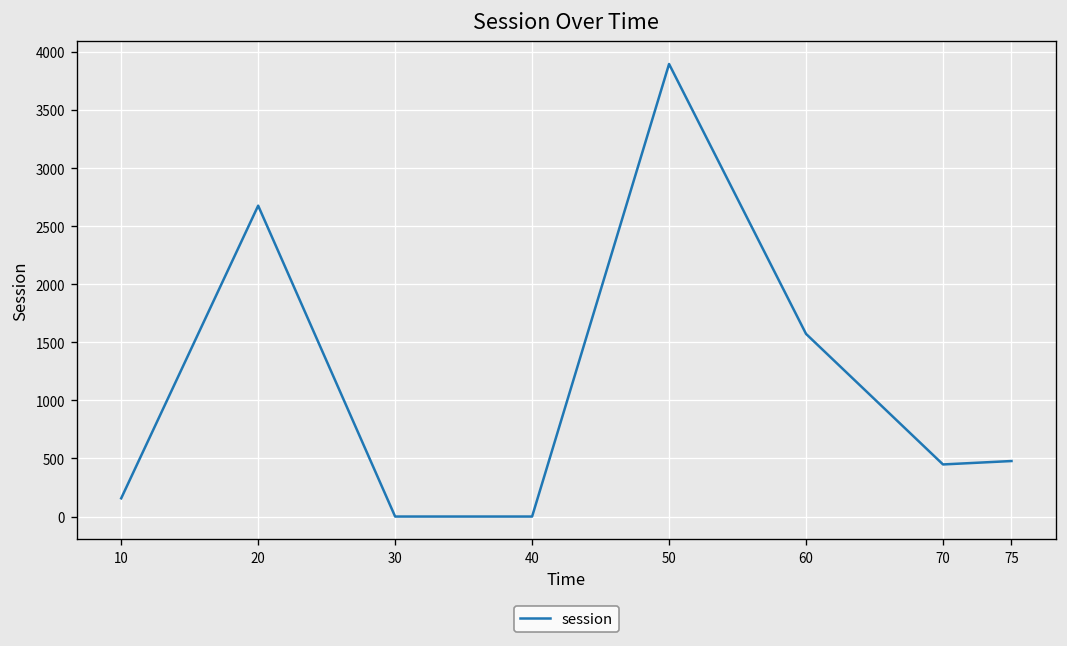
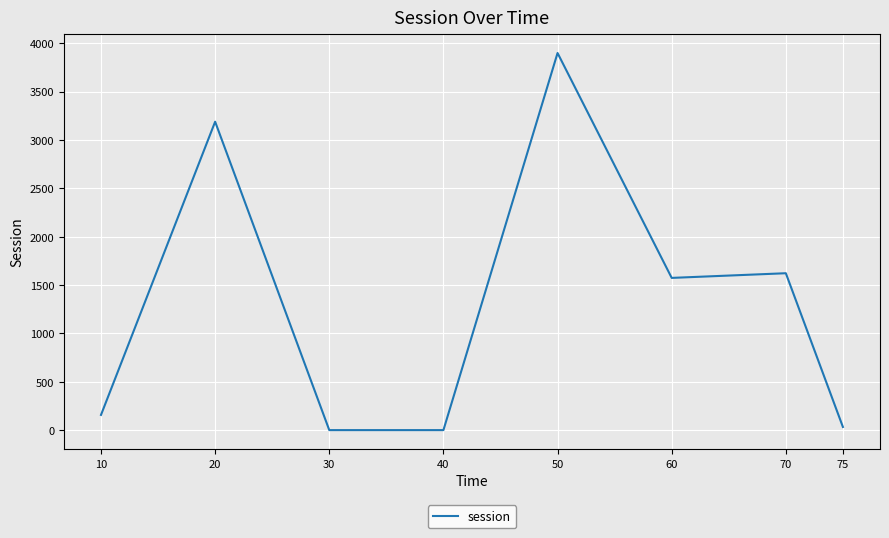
20: 2700 -> 3200
70: 400 -> 1600
75: 500 -> 0
